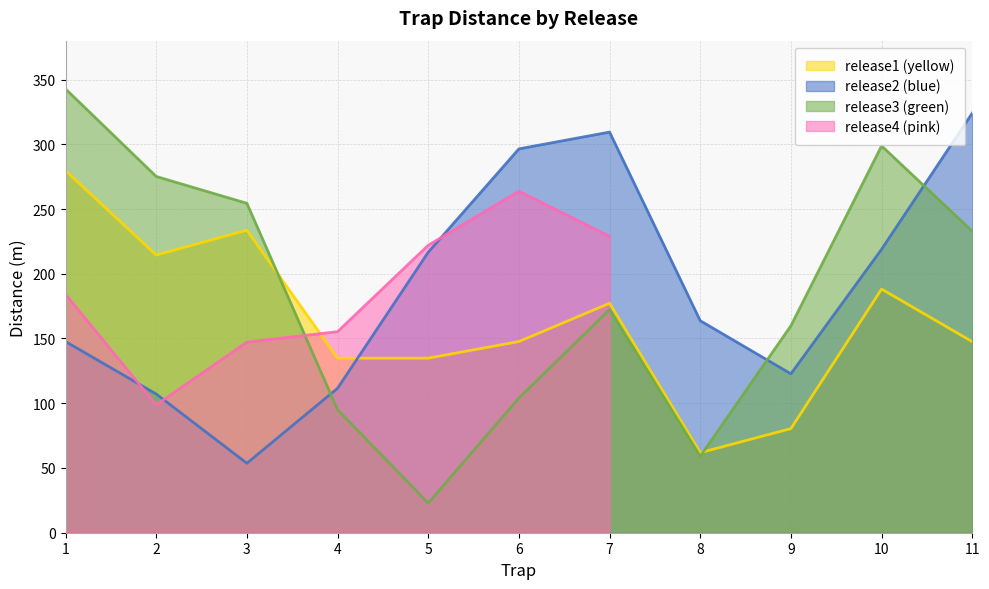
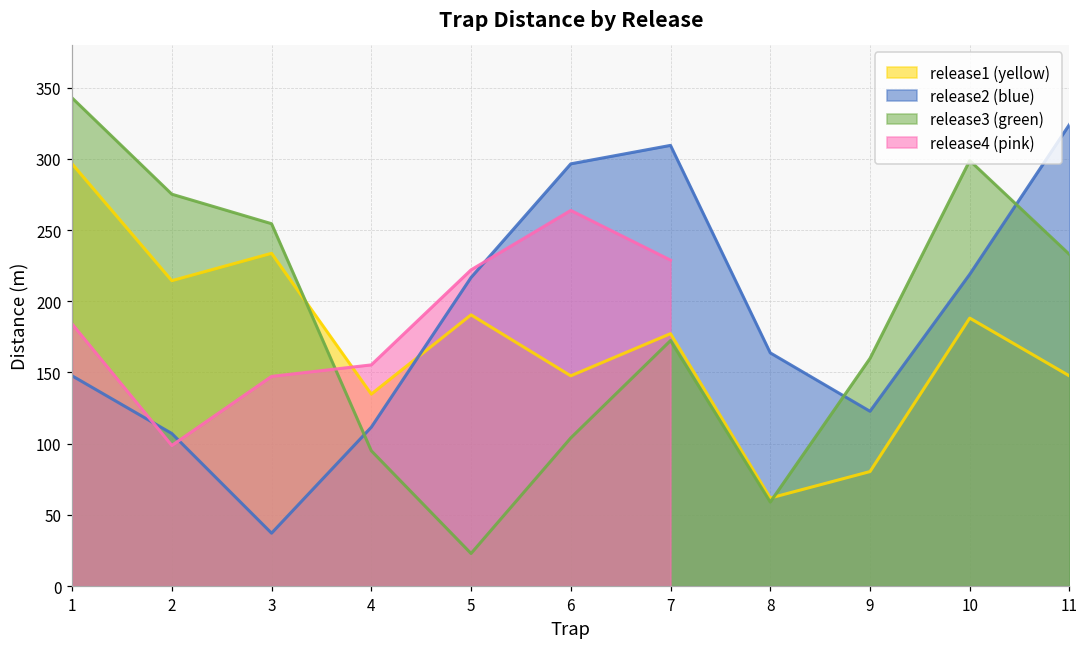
release1 (yellow), 1: 280 -> 296
release2 (blue), 3: 54 -> 37
release1 (yellow), 5: 135 -> 190
